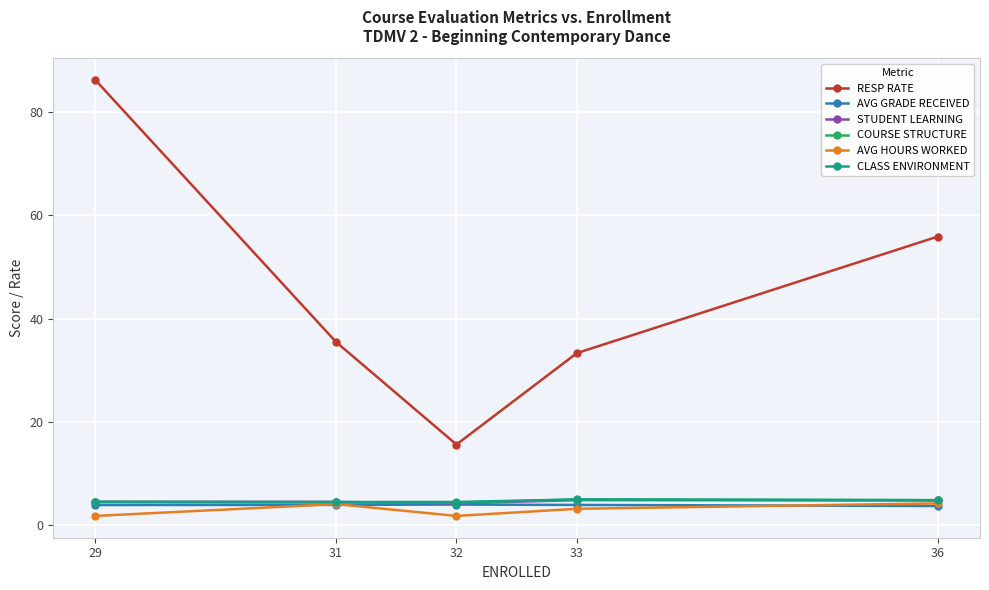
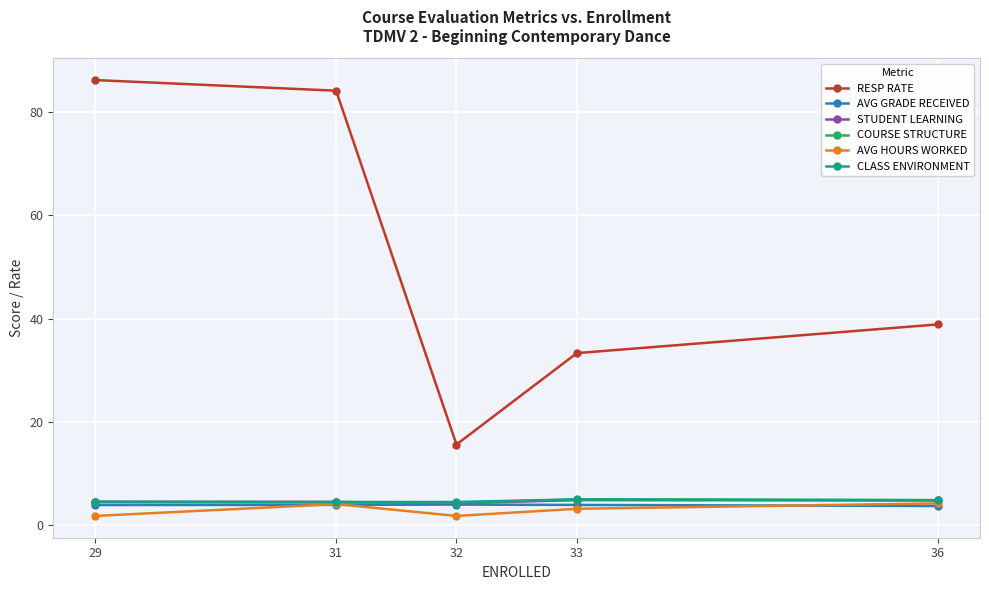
RESP RATE, 31: 35 -> 84
RESP RATE, 36: 56 -> 39
